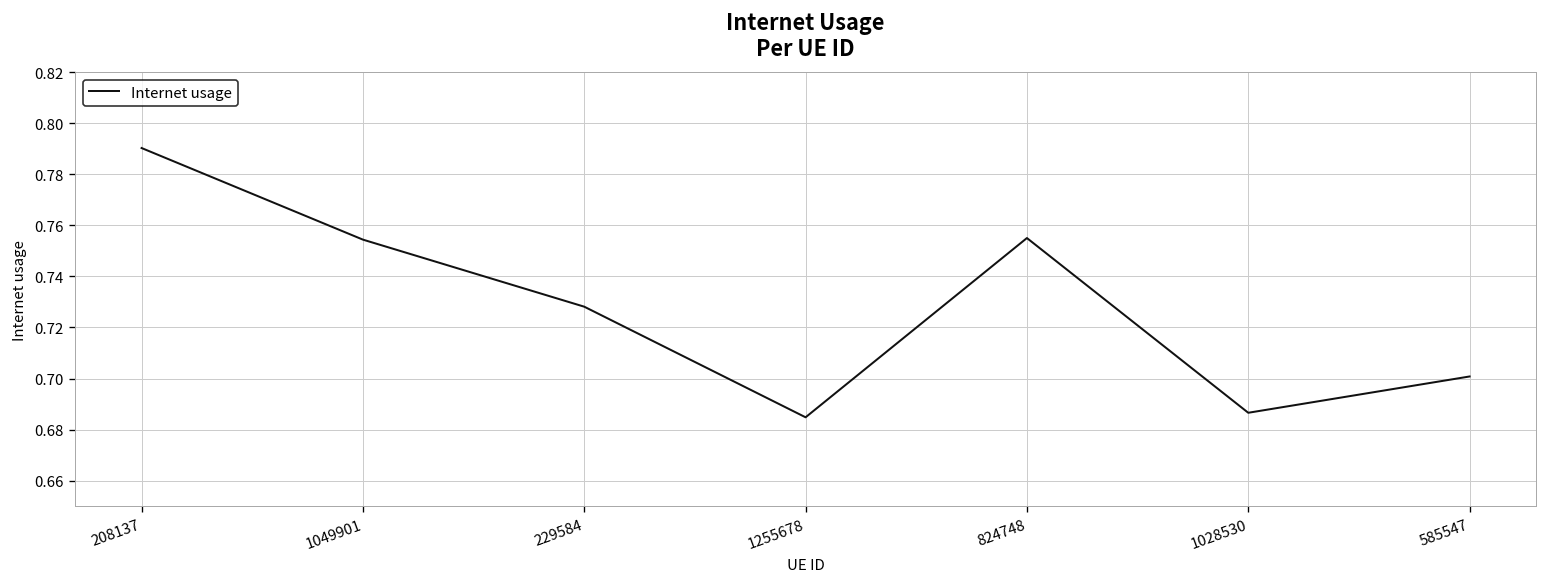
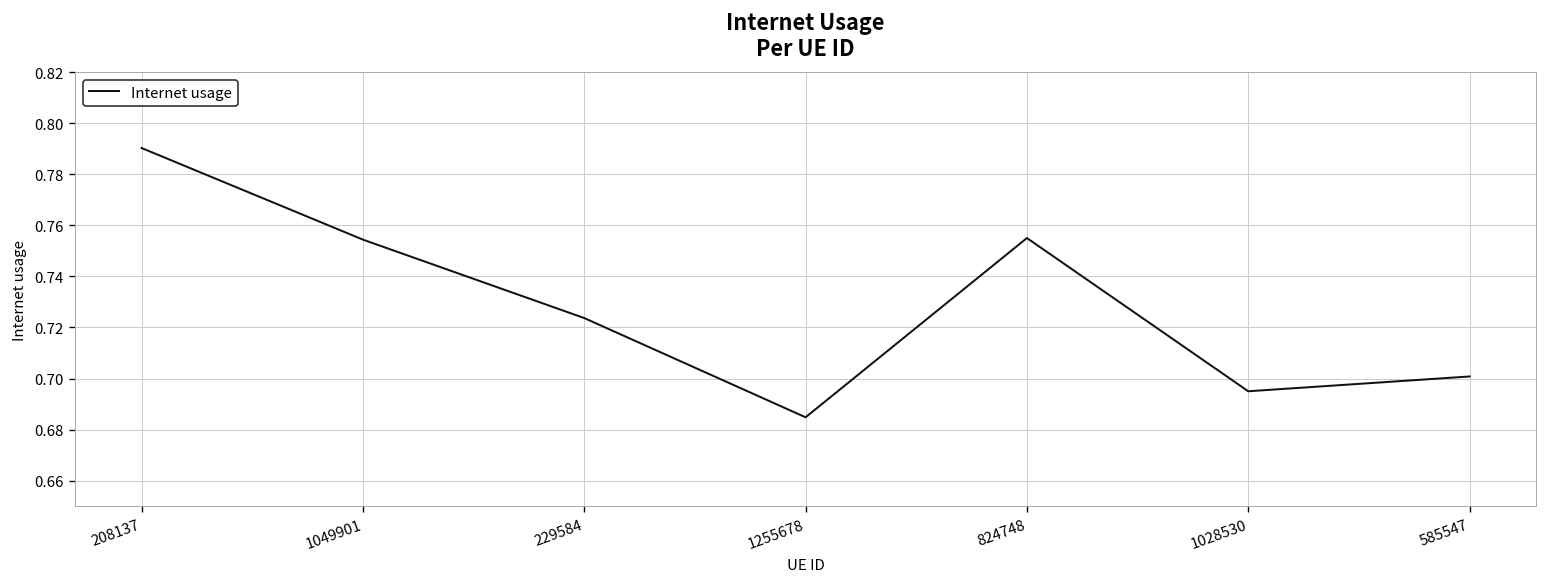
229584: 0.728 -> 0.724
1028530: 0.687 -> 0.695
